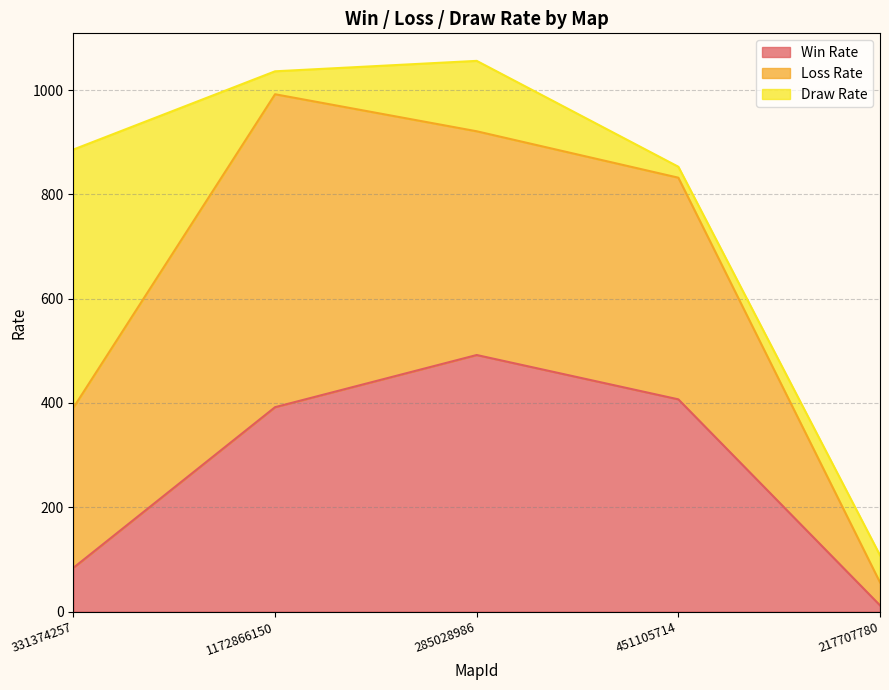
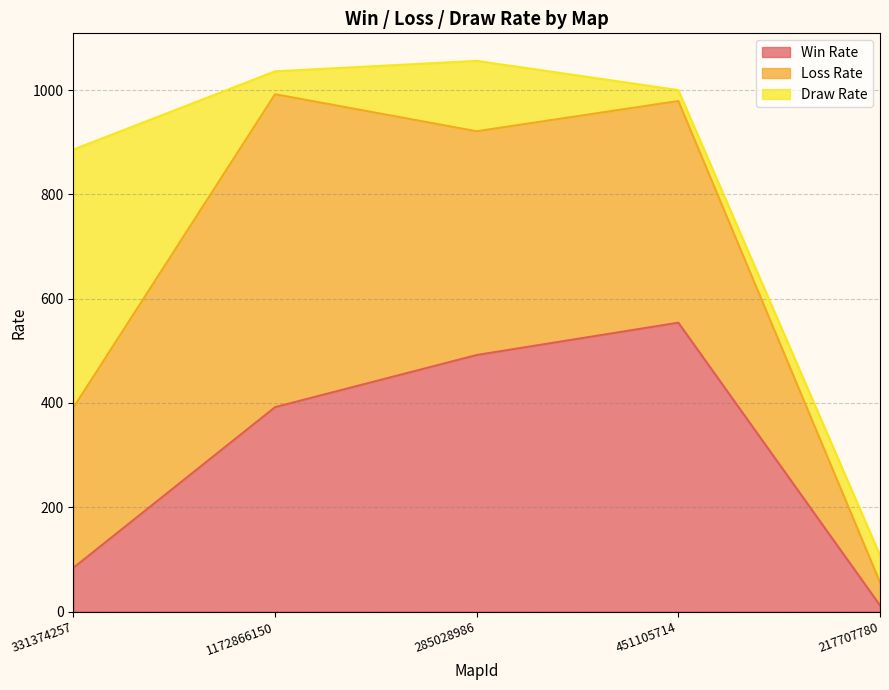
Win Rate, 451105714: 410 -> 550
